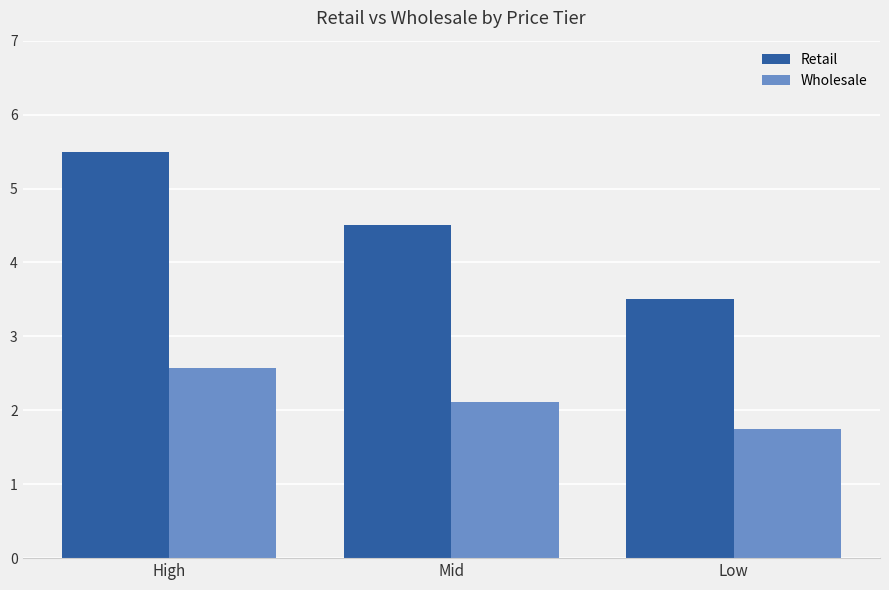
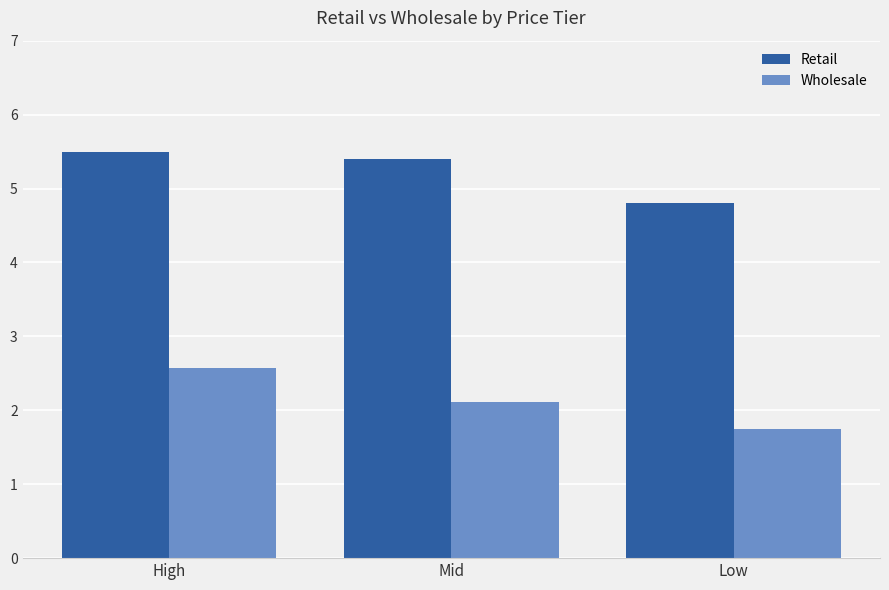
Retail, Mid: 4.5 -> 5.4
Retail, Low: 3.5 -> 4.8
